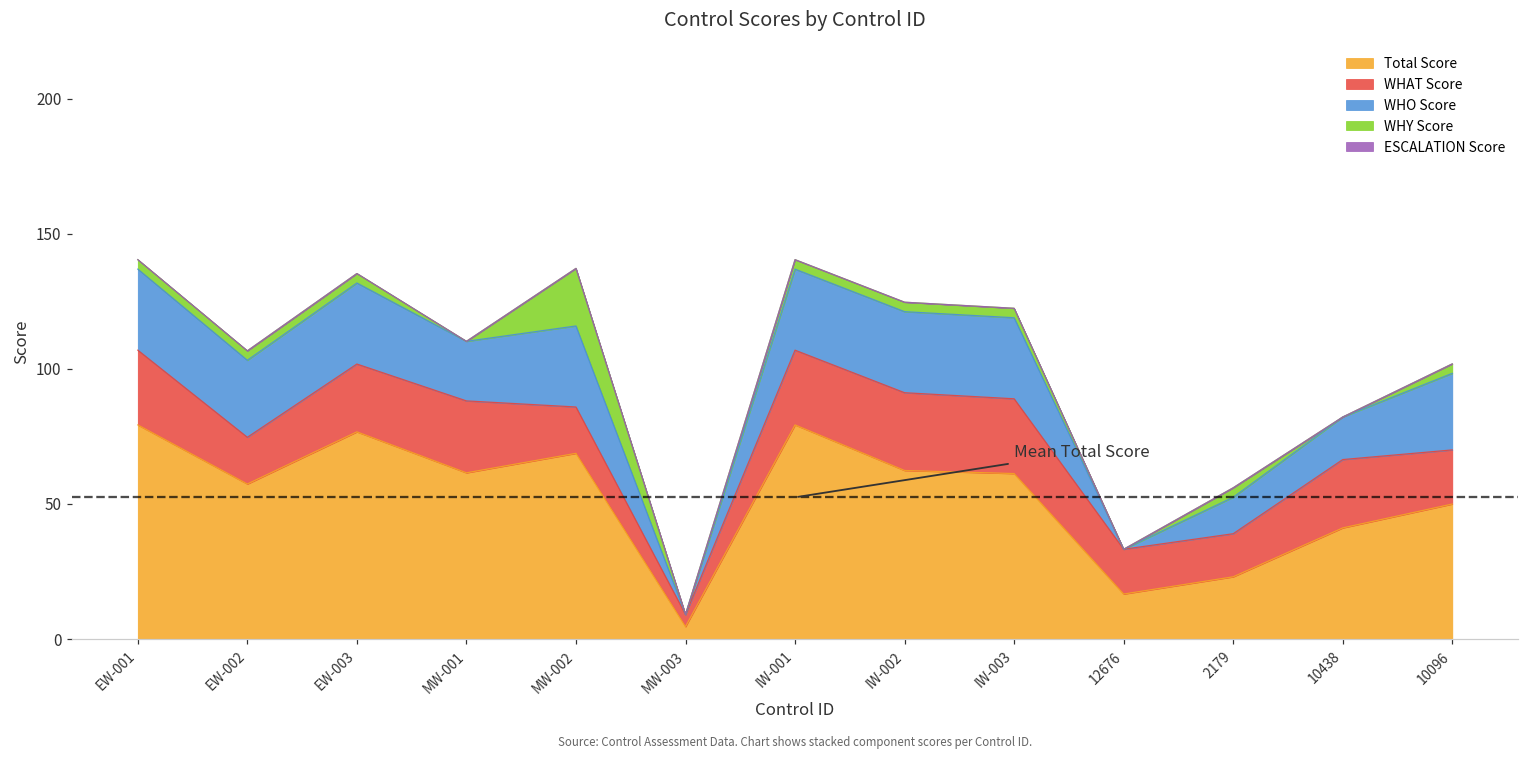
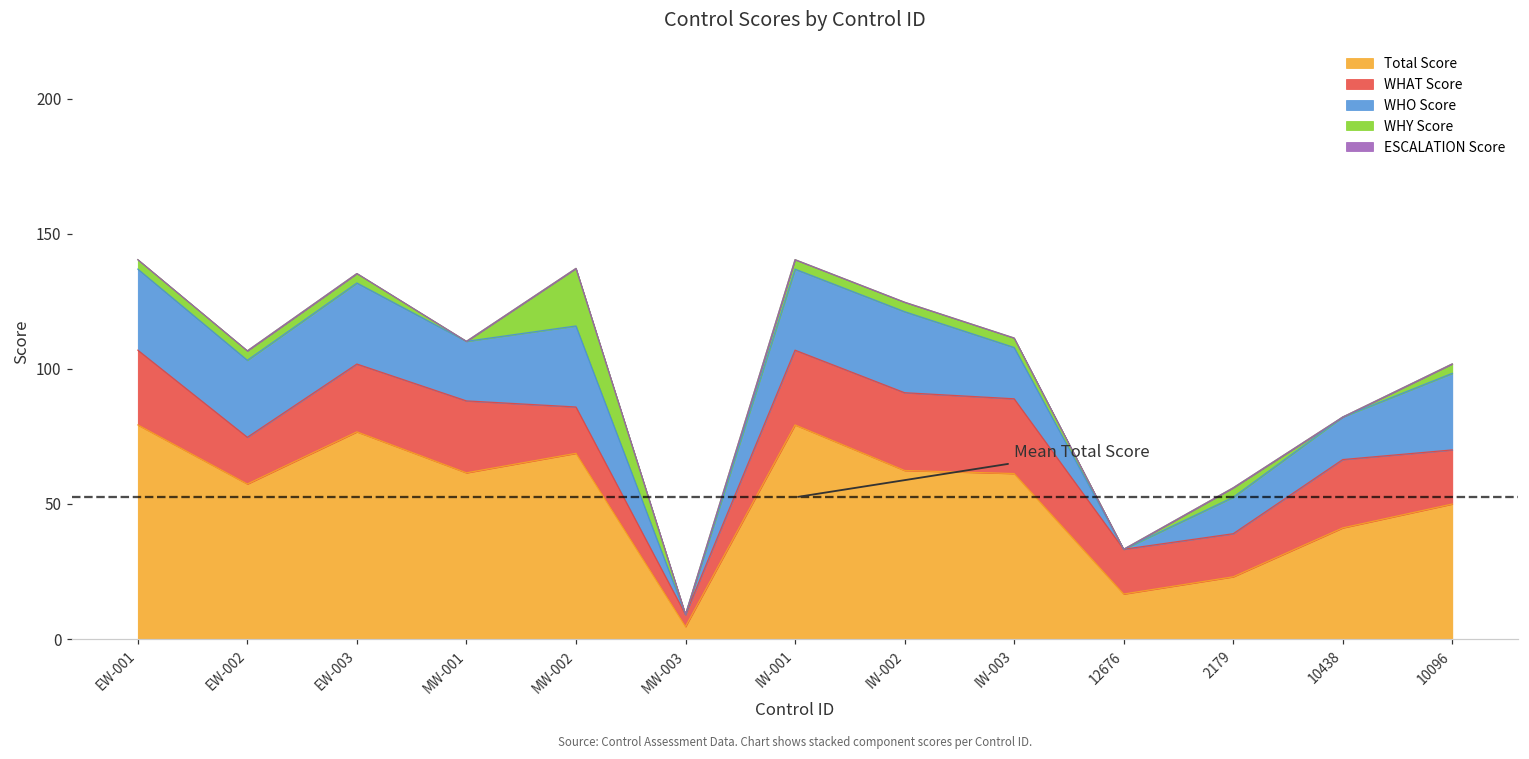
WHO Score, IW-003: 30 -> 19
